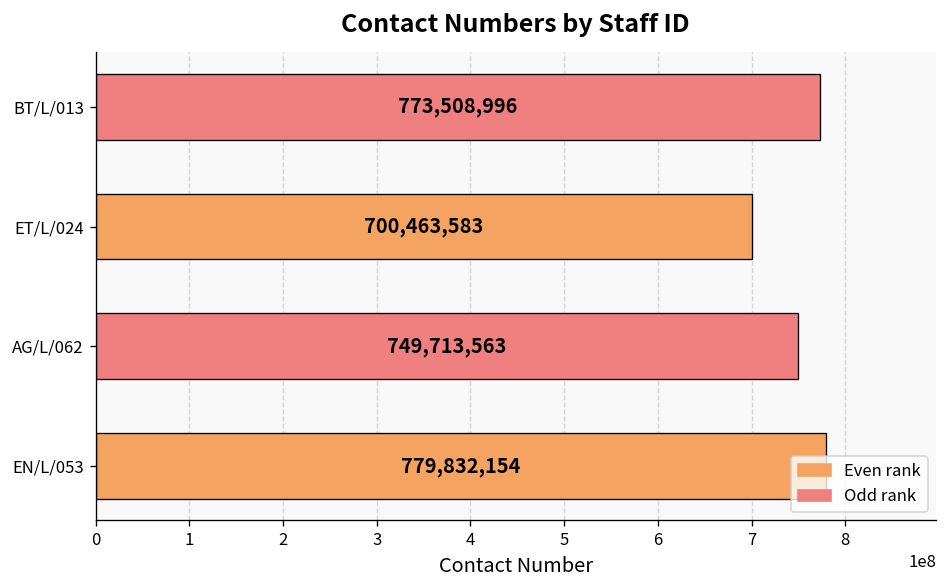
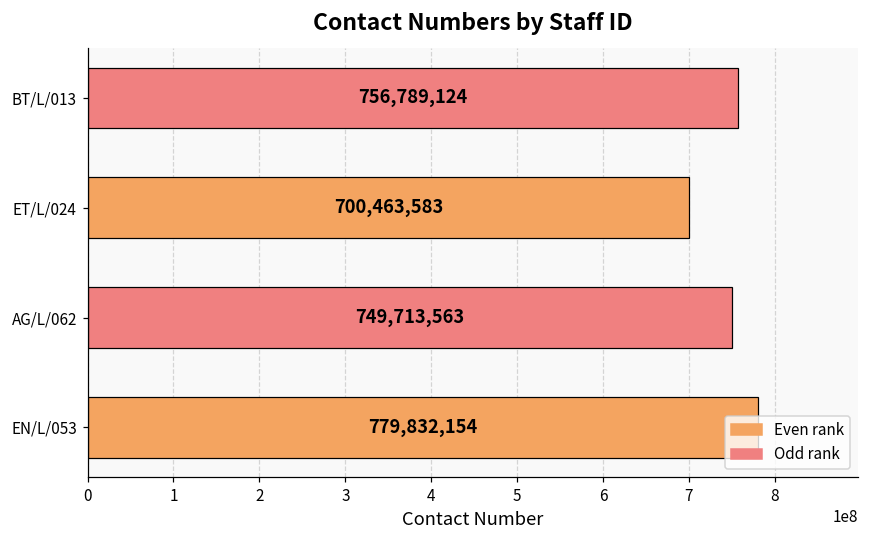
BT/L/013: 773,508,996 -> 756,789,124
